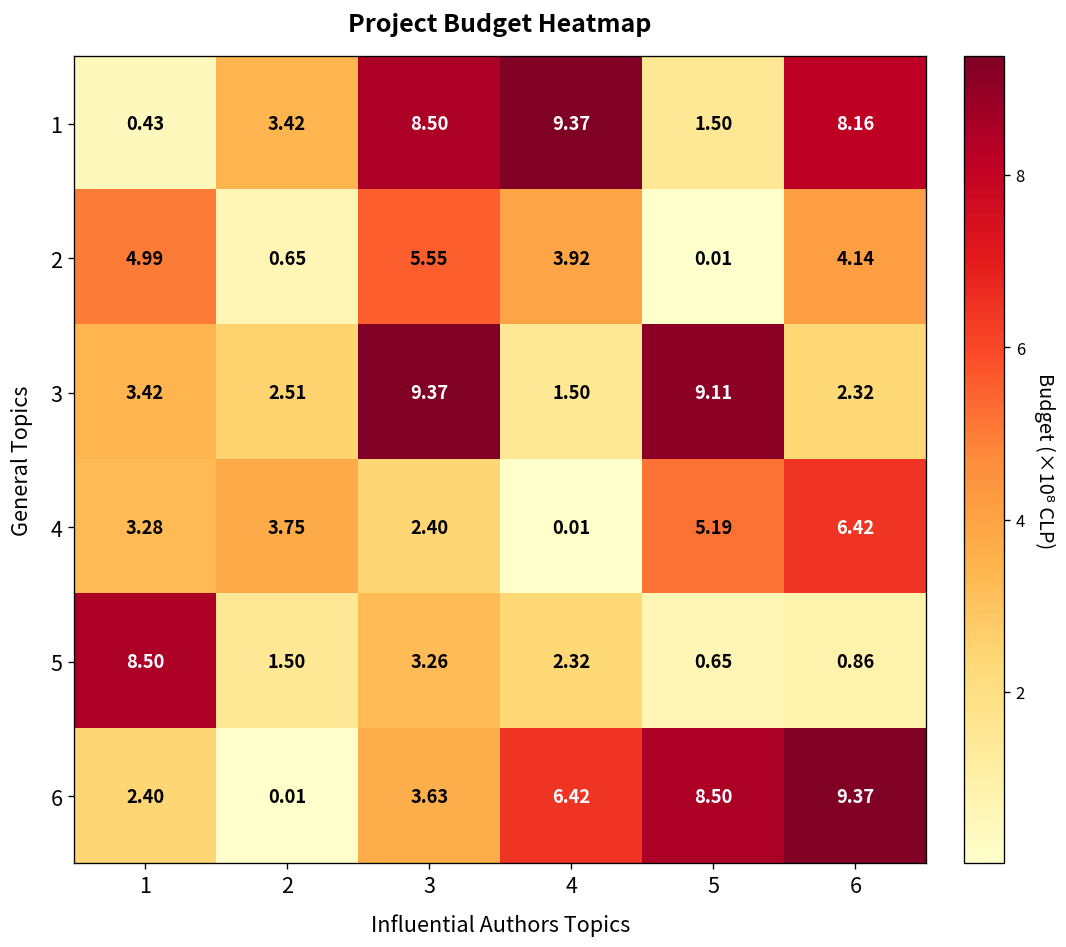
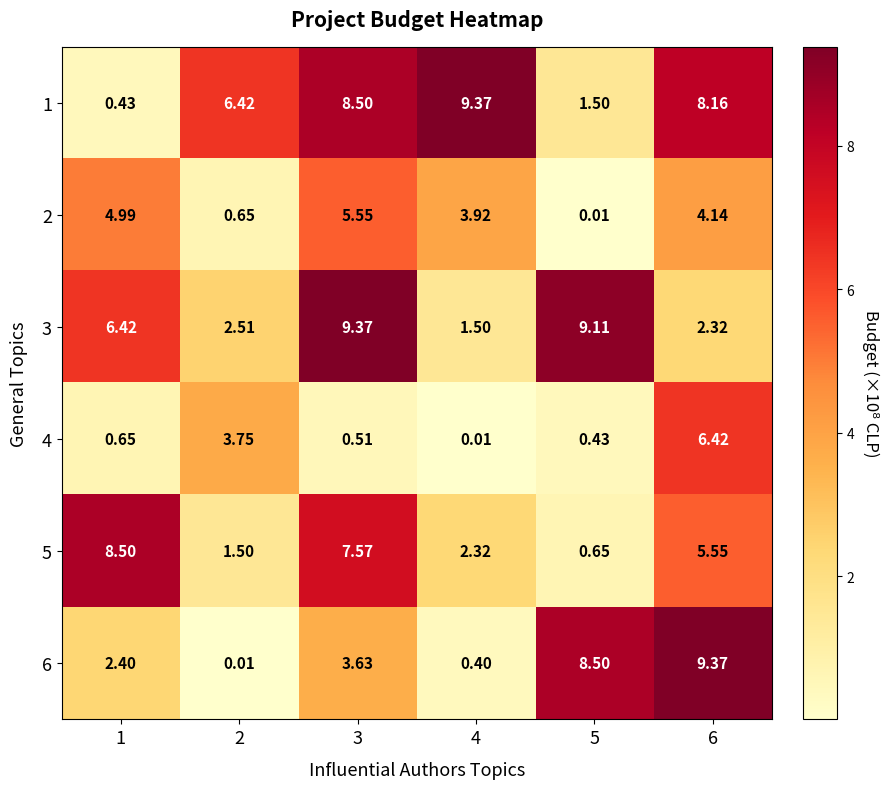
1, 2: 3.42 -> 6.42
3, 1: 3.42 -> 6.42
4, 1: 3.28 -> 0.65
4, 3: 2.40 -> 0.51
4, 5: 5.19 -> 0.43
5, 3: 3.26 -> 7.57
5, 6: 0.86 -> 5.55
6, 4: 6.42 -> 0.40
